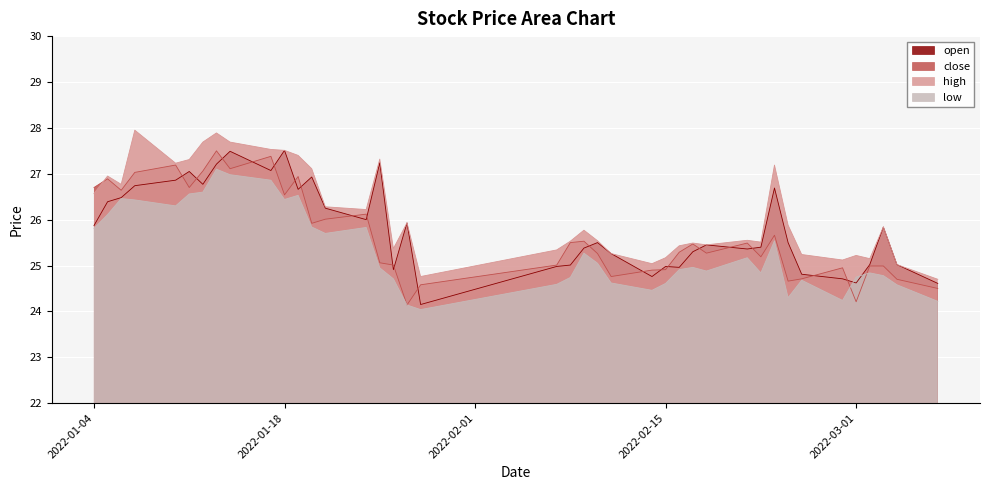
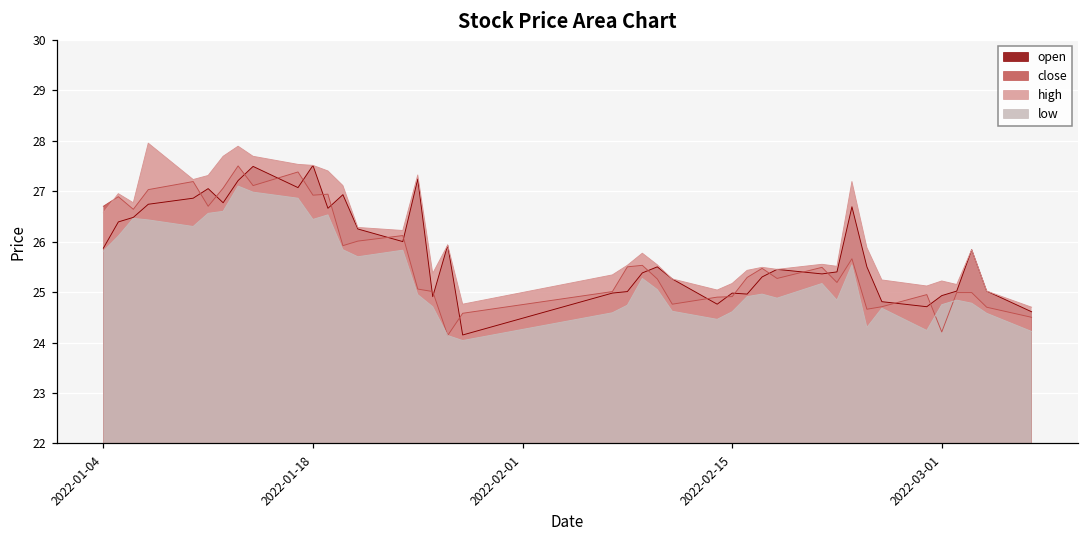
close, 2022-01-18: 26.5 -> 26.9
open, 2022-03-01: 24.6 -> 24.9
